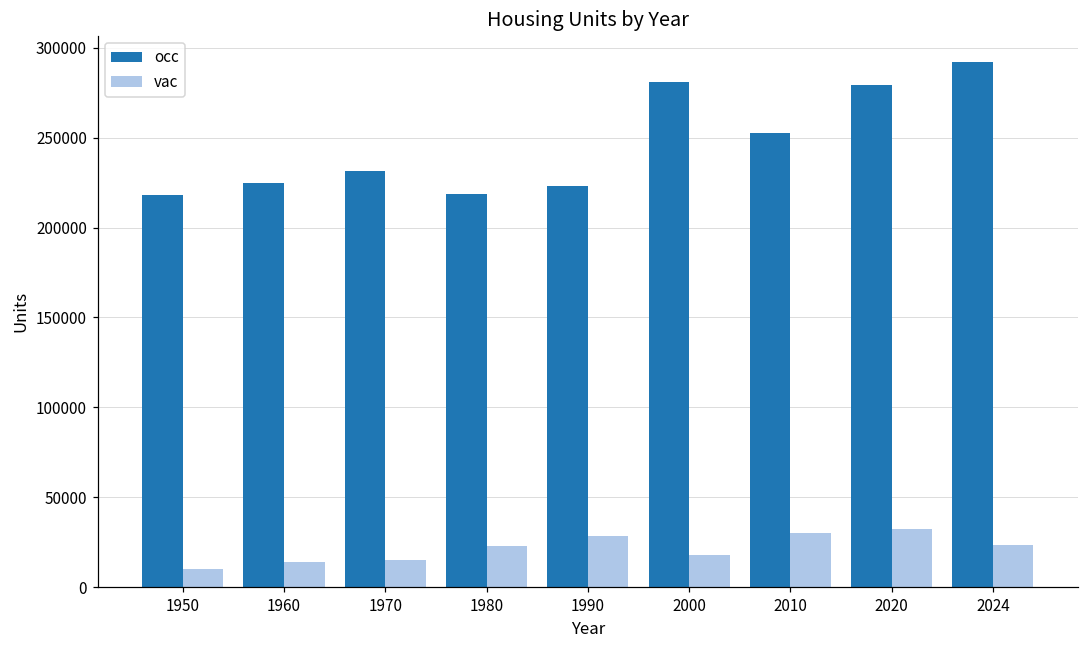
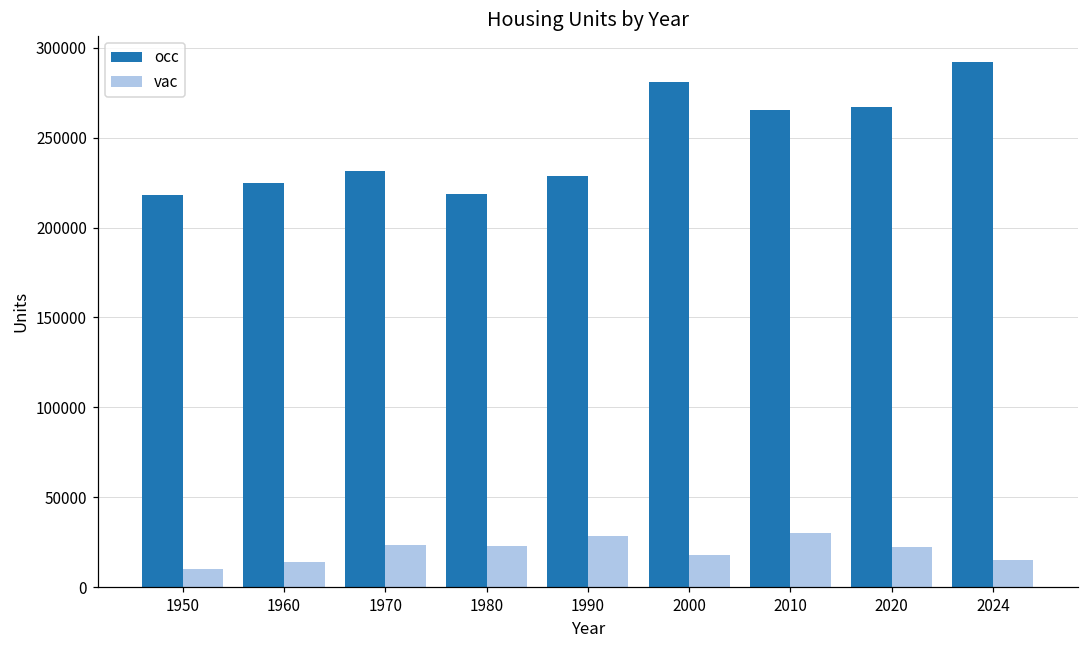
vac, 1970: 15000 -> 23000
occ, 1990: 223000 -> 228000
occ, 2010: 253000 -> 265000
occ, 2020: 279000 -> 267000
vac, 2020: 32000 -> 22000
vac, 2024: 24000 -> 15000
